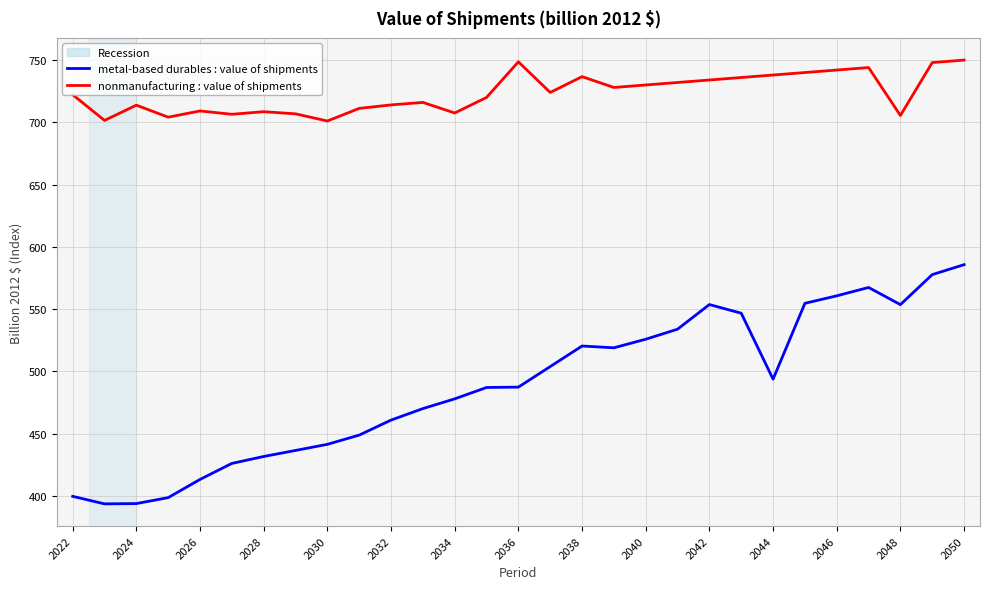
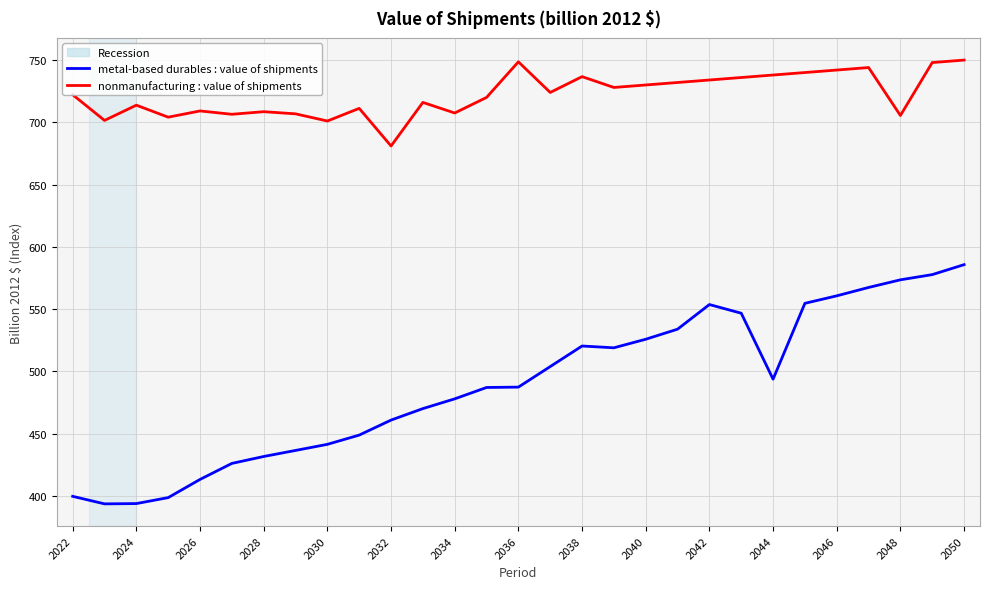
nonmanufacturing : value of shipments, 2032: 714 -> 681
metal-based durables : value of shipments, 2048: 554 -> 574
